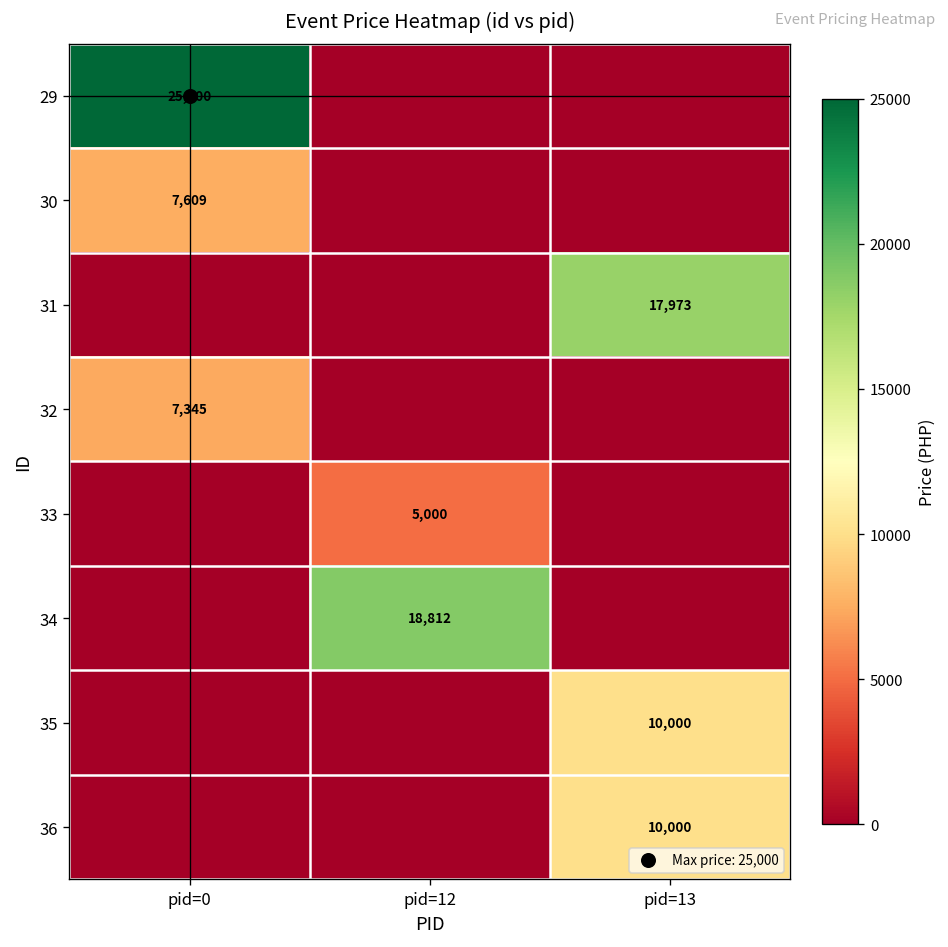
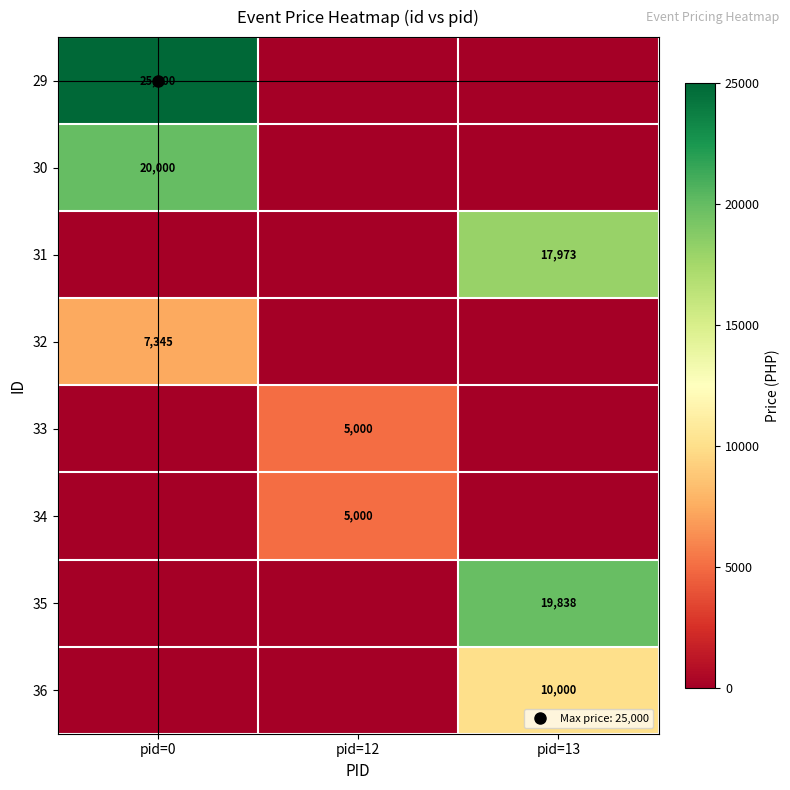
30, pid=0: 7,609 -> 20,000
34, pid=12: 18,812 -> 5,000
35, pid=13: 10,000 -> 19,838
